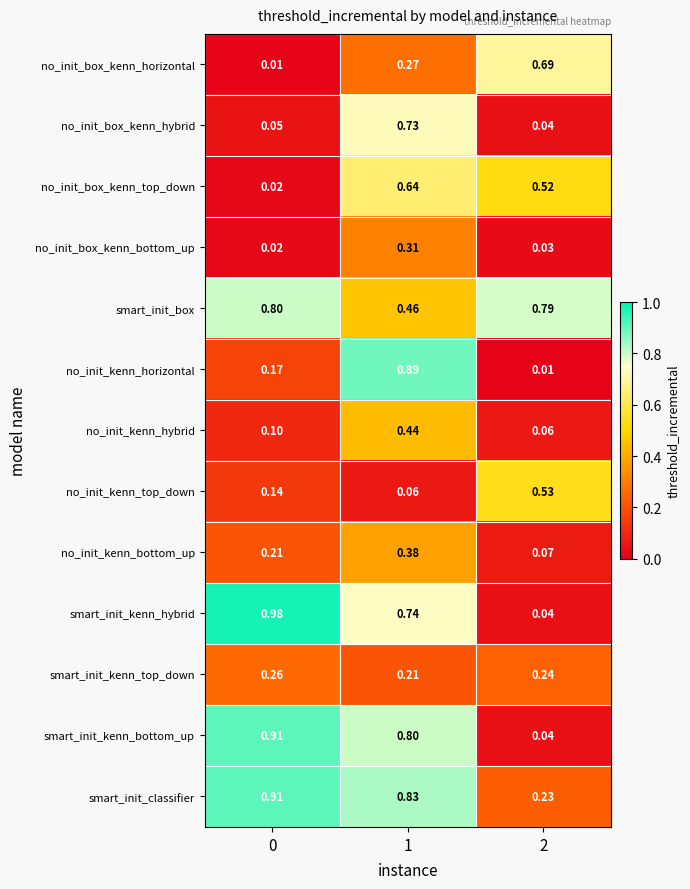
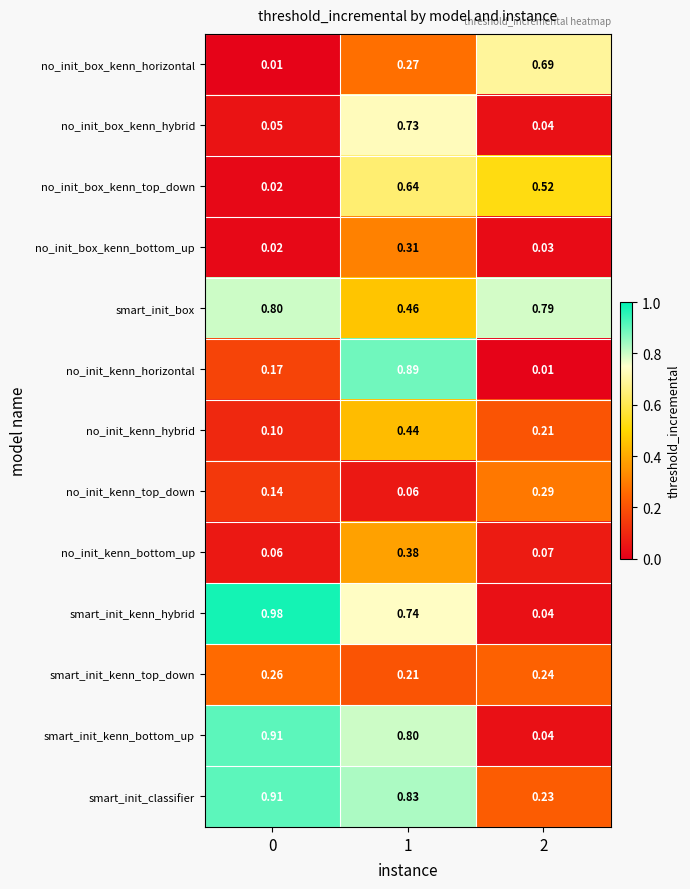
no_init_kenn_hybrid, 2: 0.06 -> 0.21
no_init_kenn_top_down, 2: 0.53 -> 0.29
no_init_kenn_bottom_up, 0: 0.21 -> 0.06
